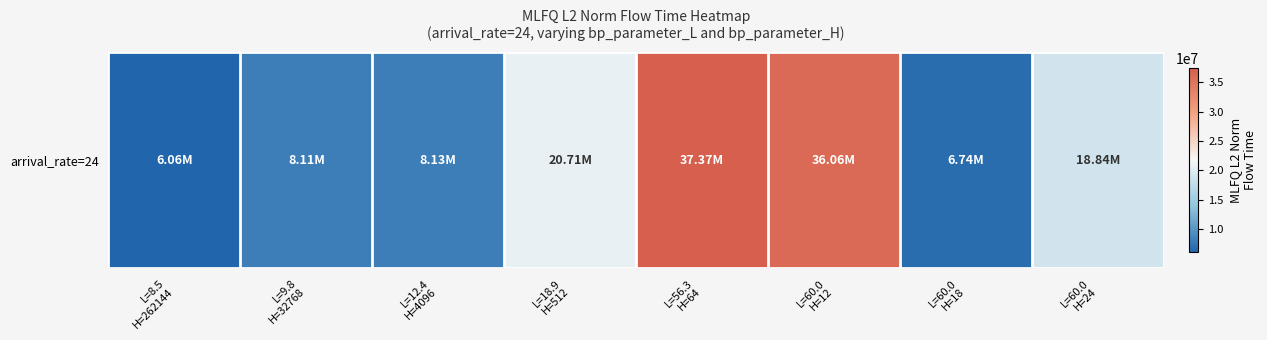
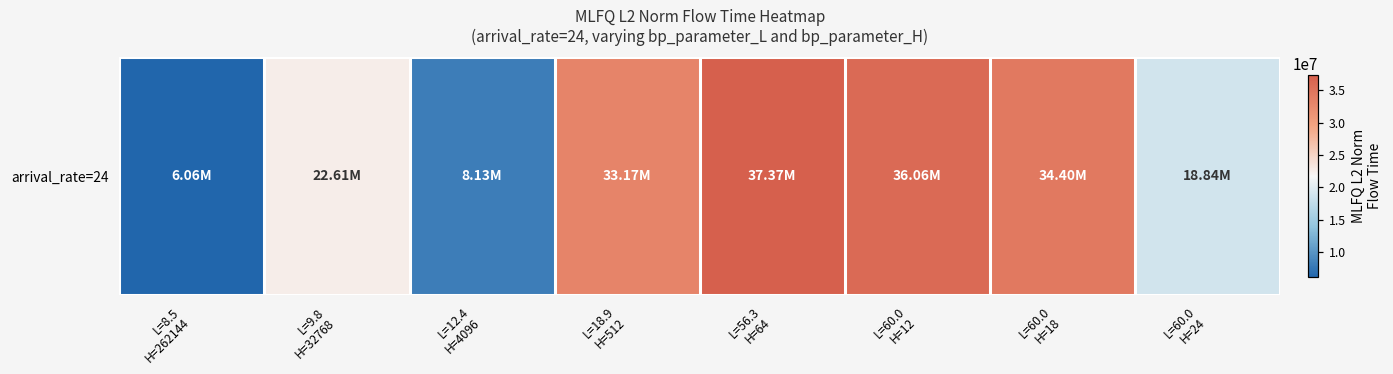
arrival_rate=24, L=9.8 H=32768: 8.11M -> 22.61M
arrival_rate=24, L=18.9 H=512: 20.71M -> 33.17M
arrival_rate=24, L=60.0 H=18: 6.74M -> 34.40M
